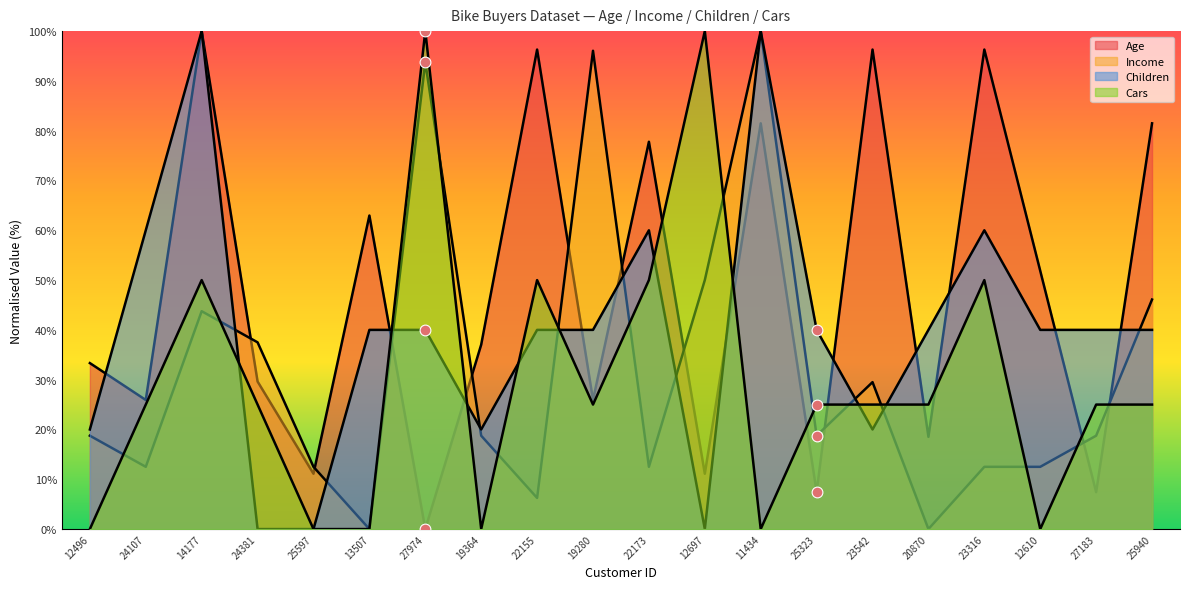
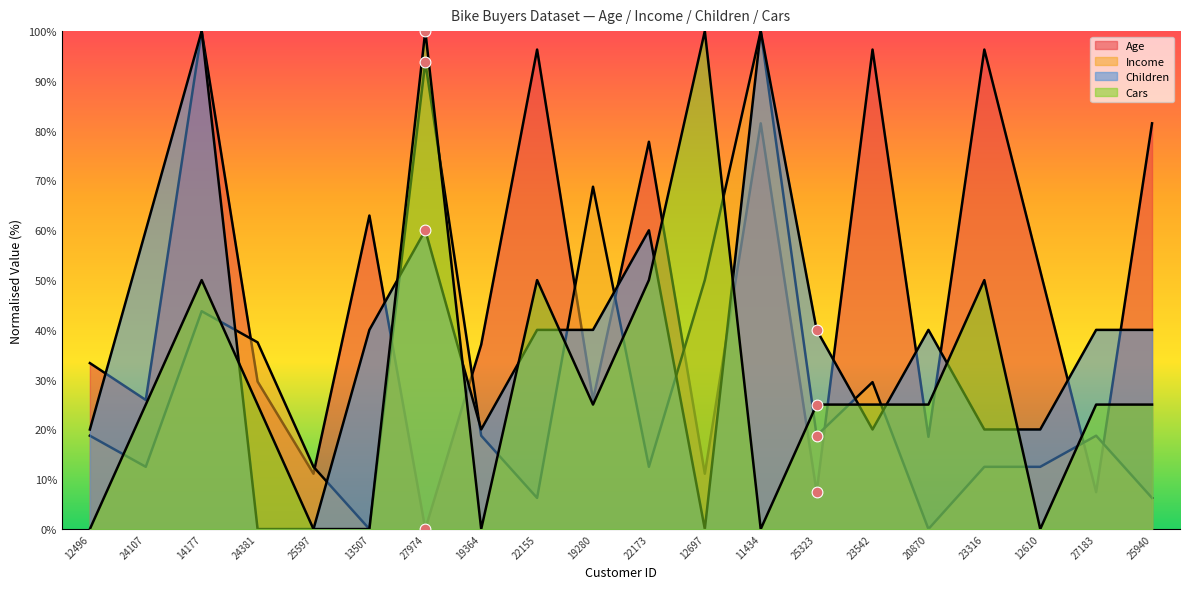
Children, 27974: 40% -> 60%
Income, 19280: 96% -> 69%
Children, 23316: 60% -> 20%
Children, 12610: 40% -> 20%
Income, 25940: 46% -> 6%
